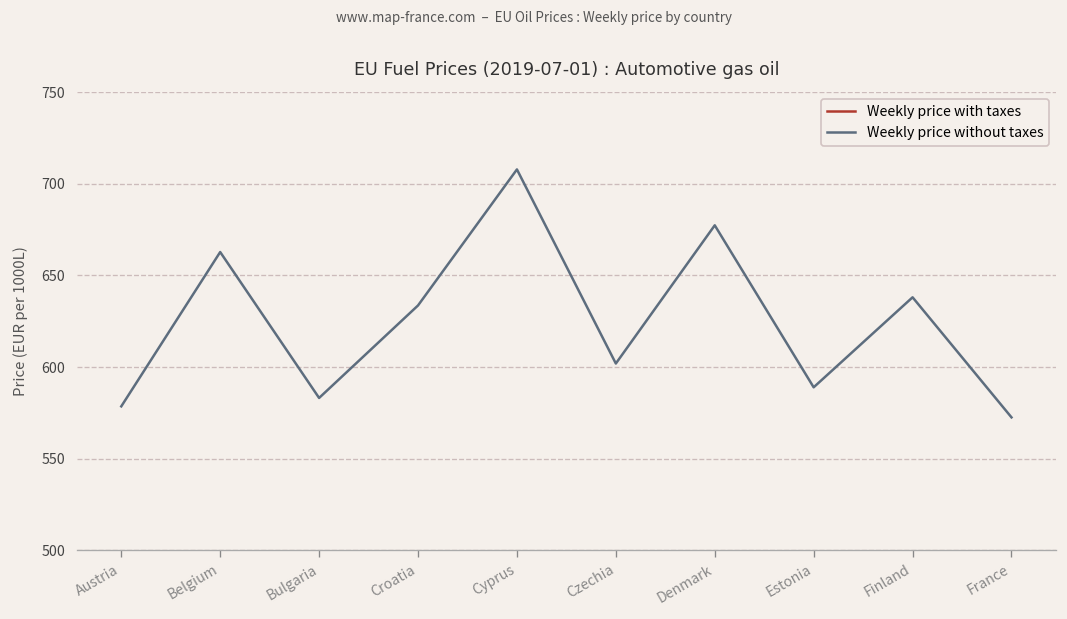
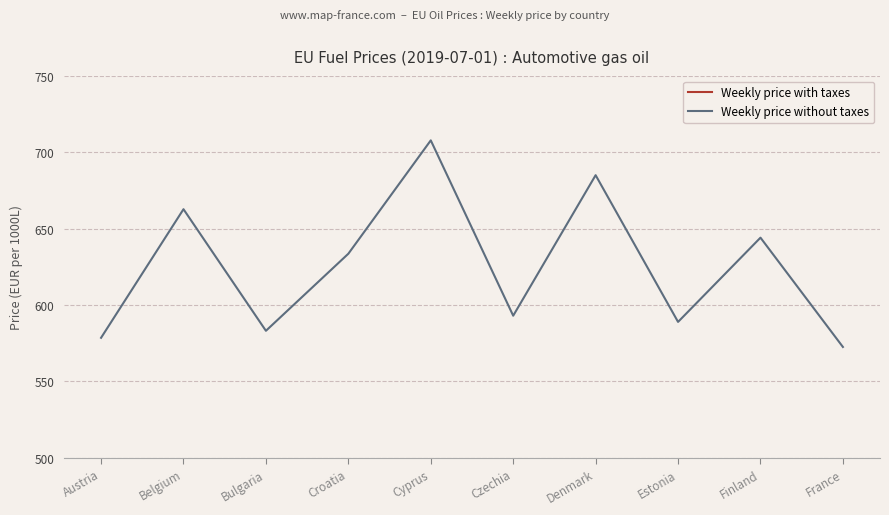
Weekly price without taxes, Czechia: 602 -> 593
Weekly price without taxes, Denmark: 677 -> 685
Weekly price without taxes, Finland: 638 -> 644
